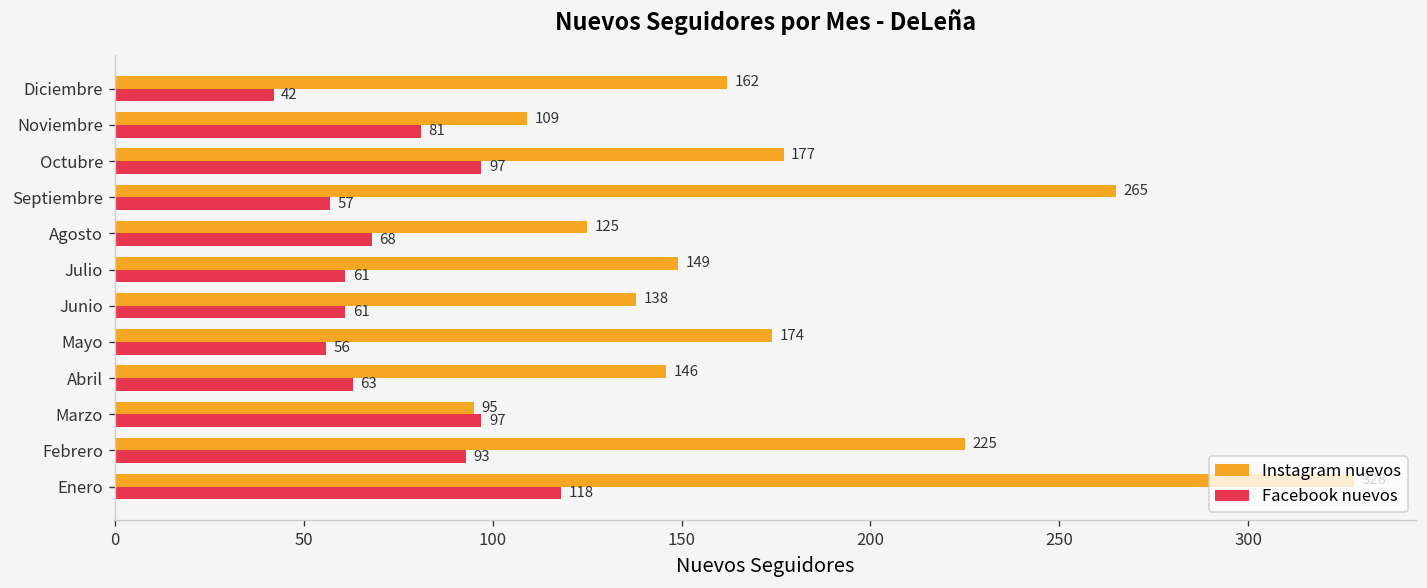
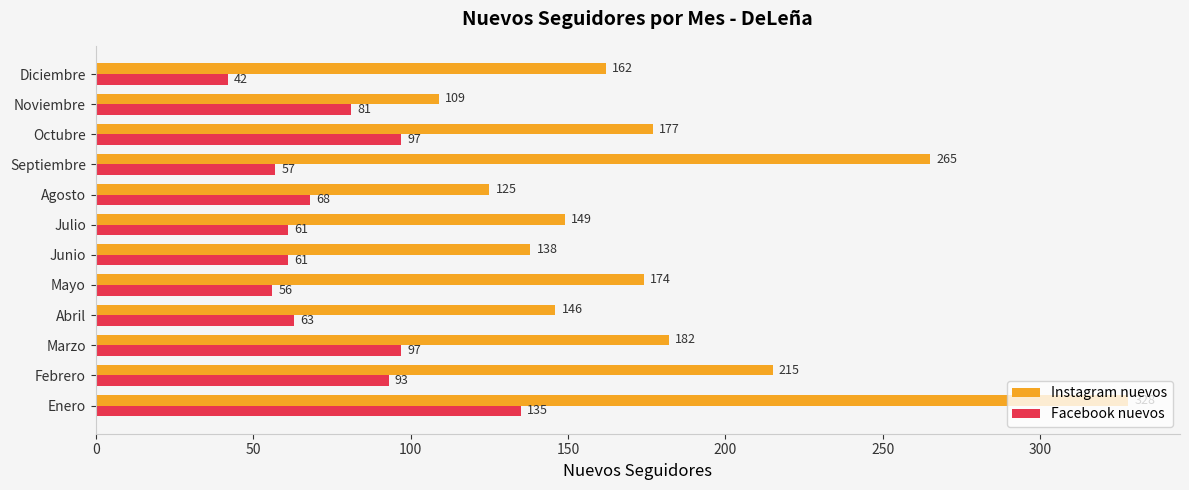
Instagram nuevos, Marzo: 95 -> 182
Instagram nuevos, Febrero: 225 -> 215
Facebook nuevos, Enero: 118 -> 135
